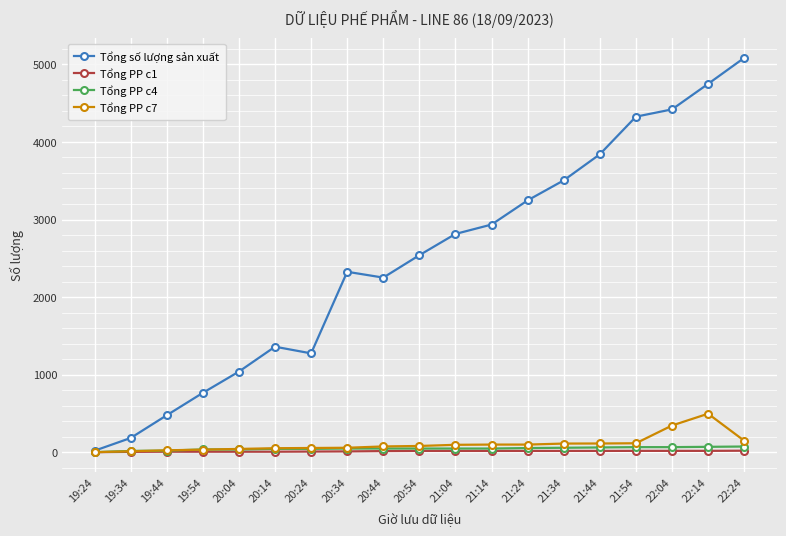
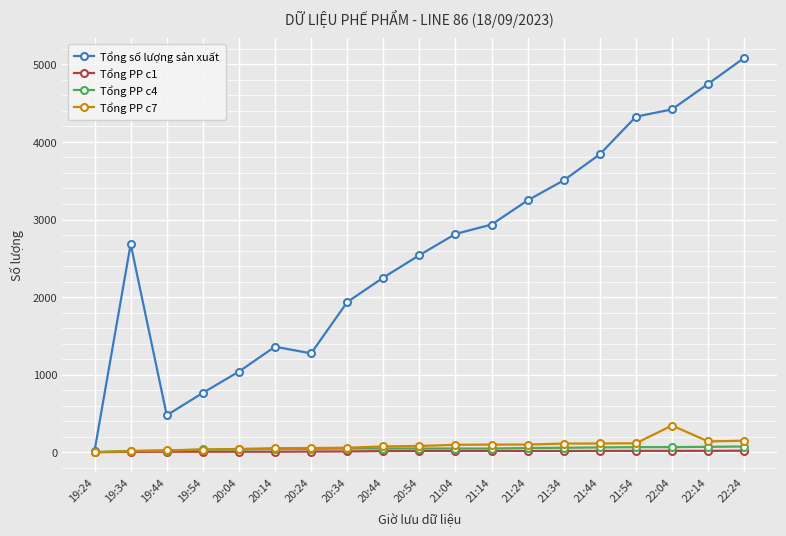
Tổng số lượng sản xuất, 19:34: 200 -> 2700
Tổng số lượng sản xuất, 20:34: 2300 -> 1900
Tổng PP c7, 22:14: 500 -> 100
